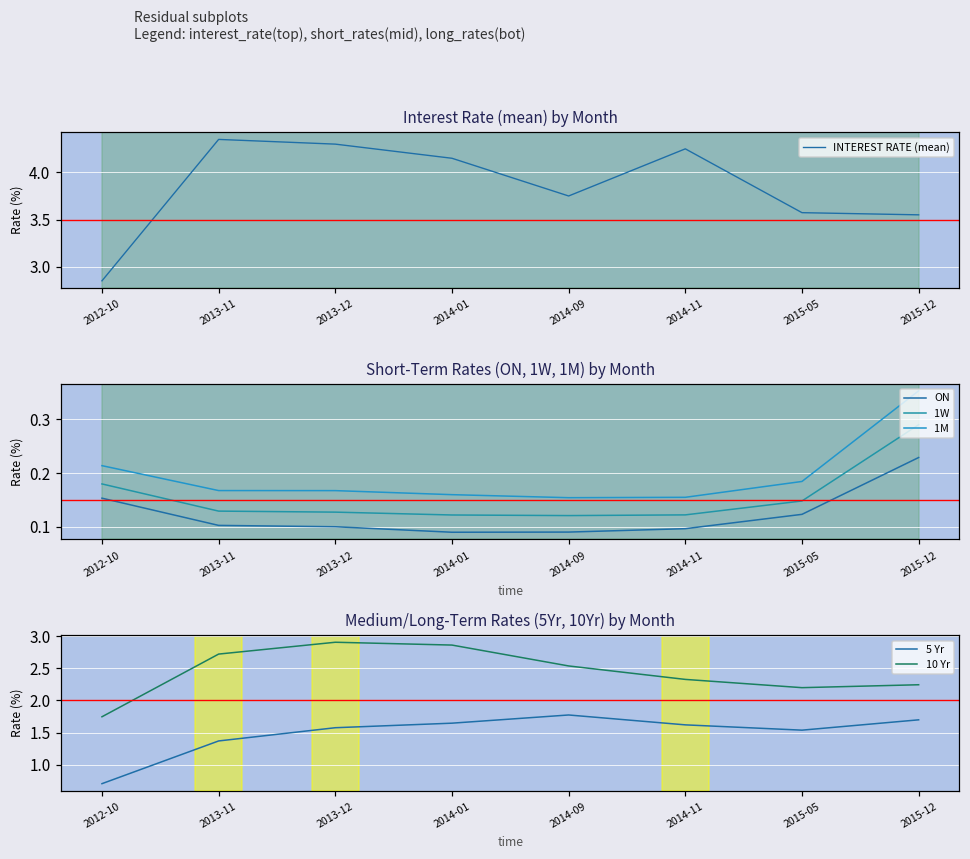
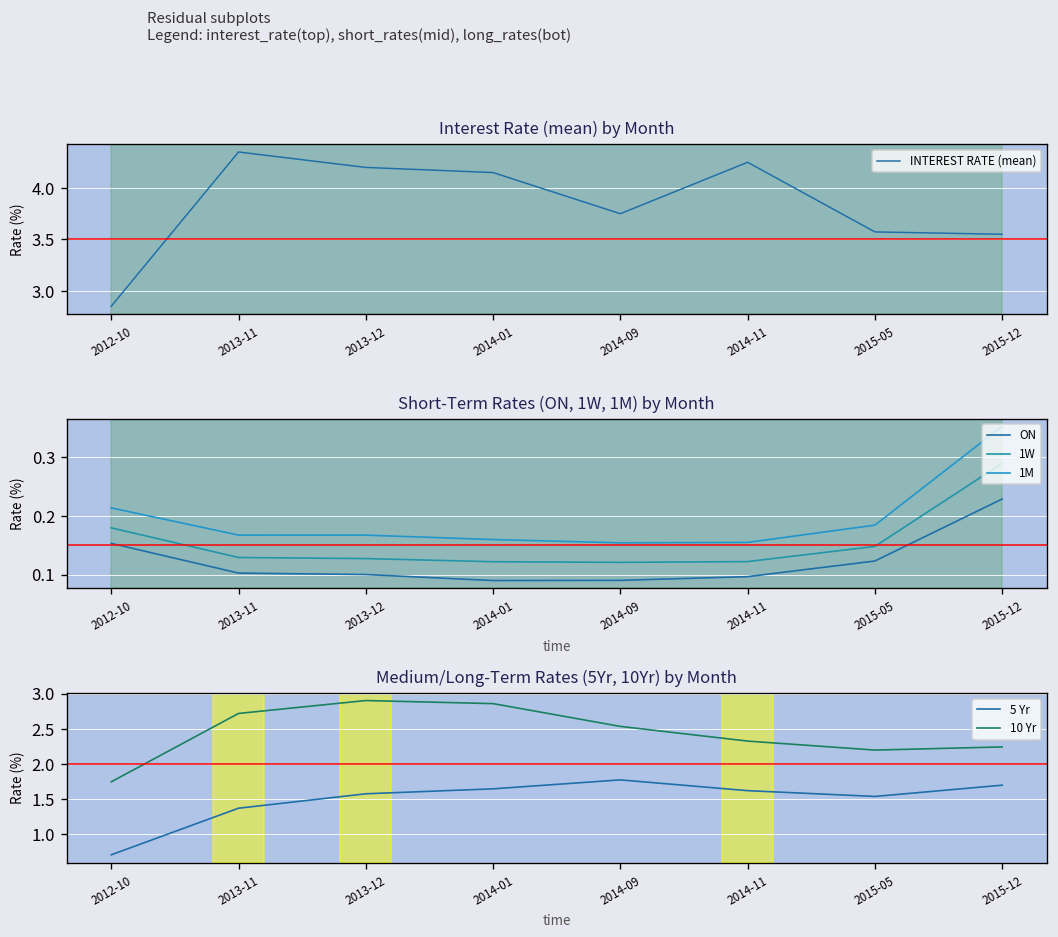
Interest Rate (mean) by Month, 2013-12: 4.3 -> 4.2
